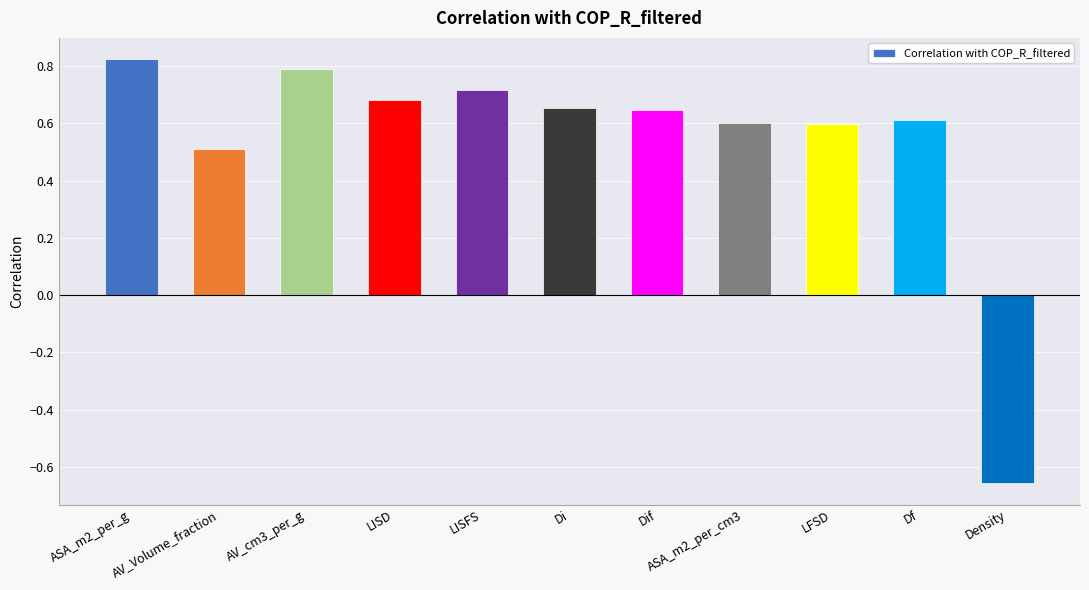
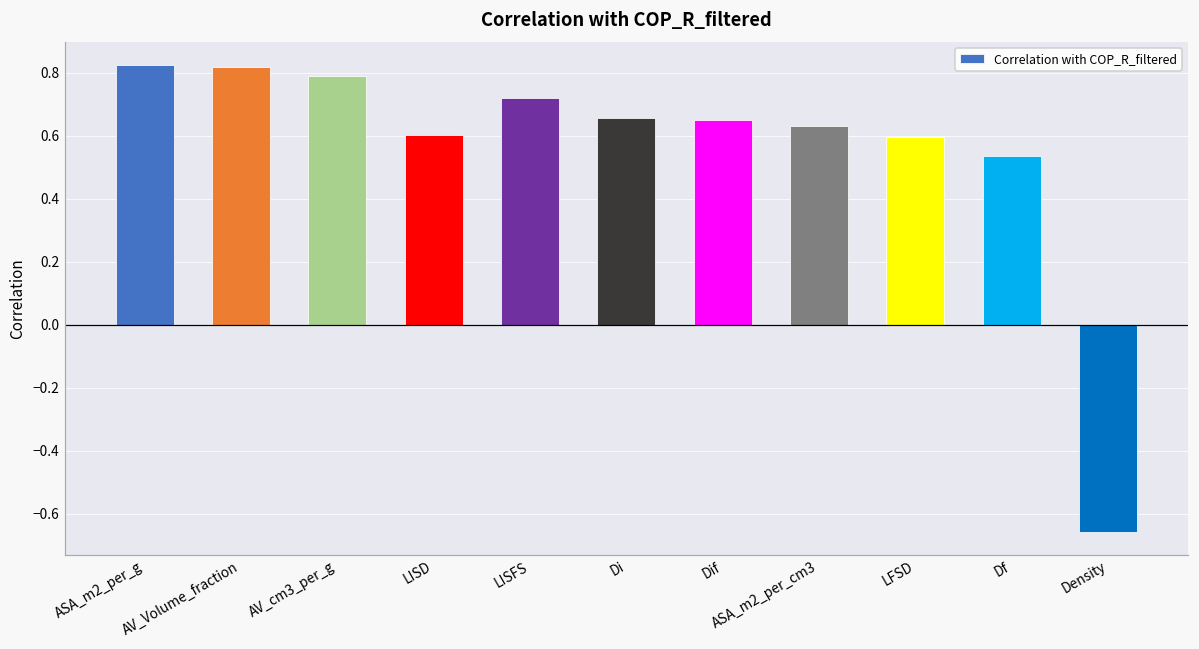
AV_Volume_fraction: 0.51 -> 0.82
LISD: 0.68 -> 0.60
ASA_m2_per_cm3: 0.60 -> 0.63
Df: 0.61 -> 0.54
